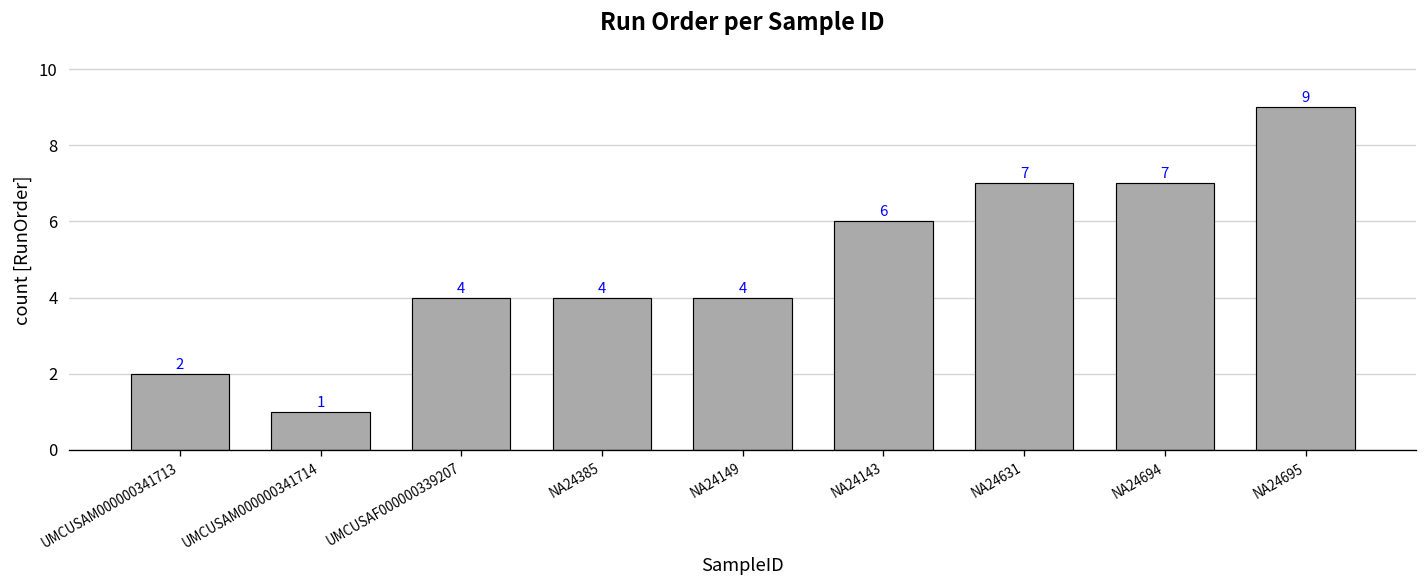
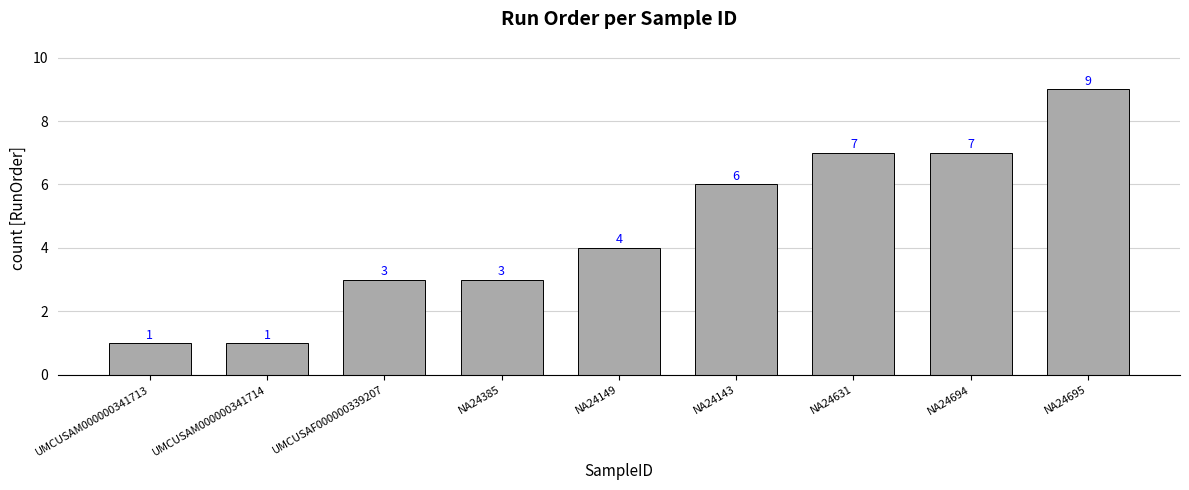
UMCUSAM000000341713: 2 -> 1
UMCUSAF000000339207: 4 -> 3
NA24385: 4 -> 3
